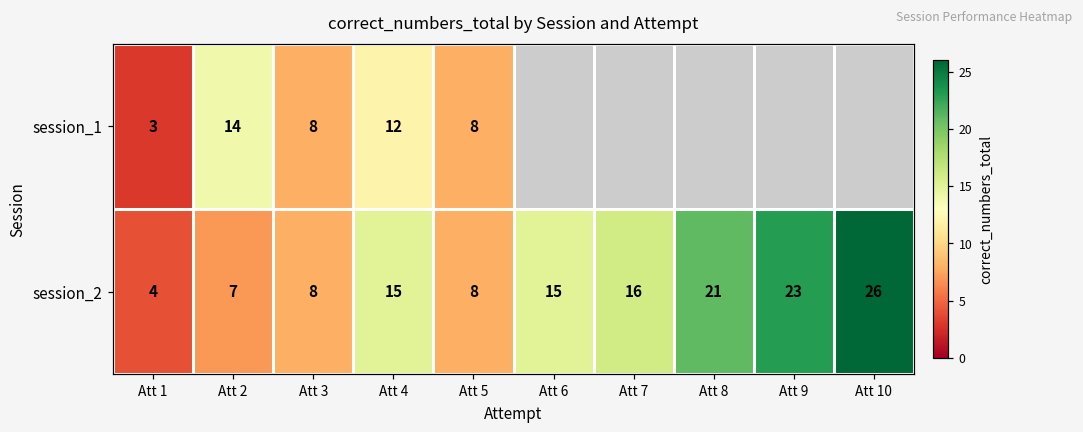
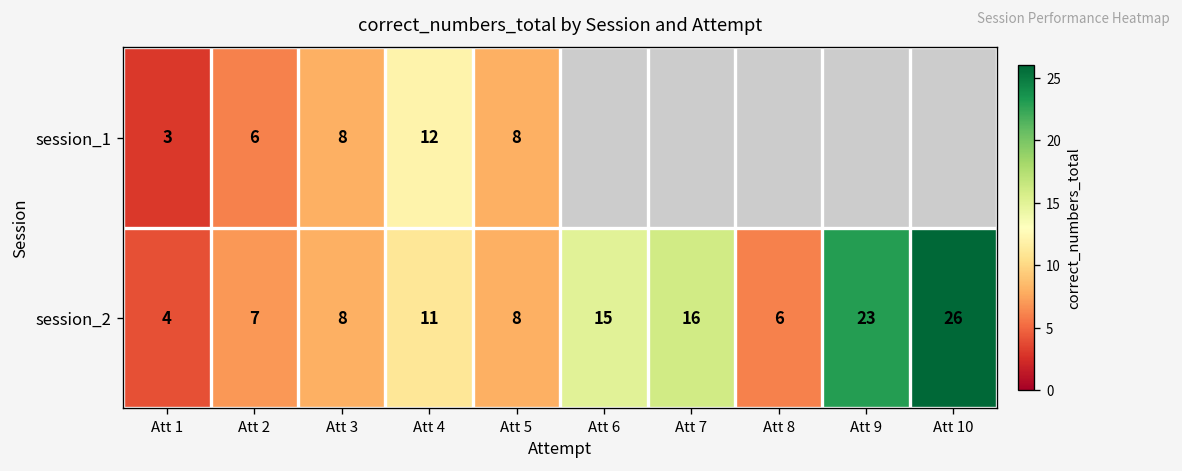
session_1, Att 2: 14 -> 6
session_2, Att 4: 15 -> 11
session_2, Att 8: 21 -> 6
